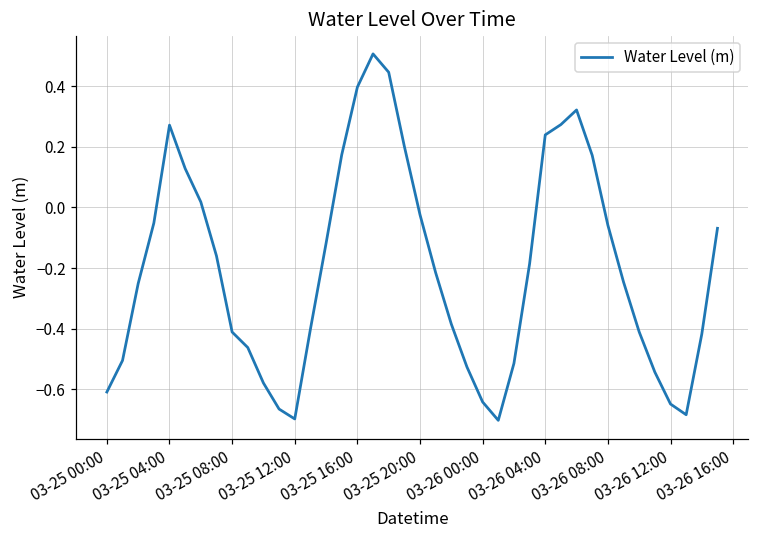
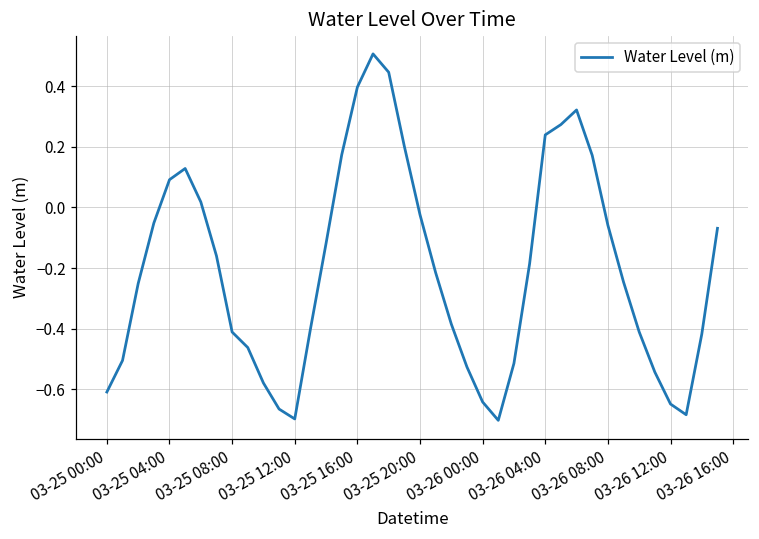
03-25 04:00: 0.27 -> 0.09
